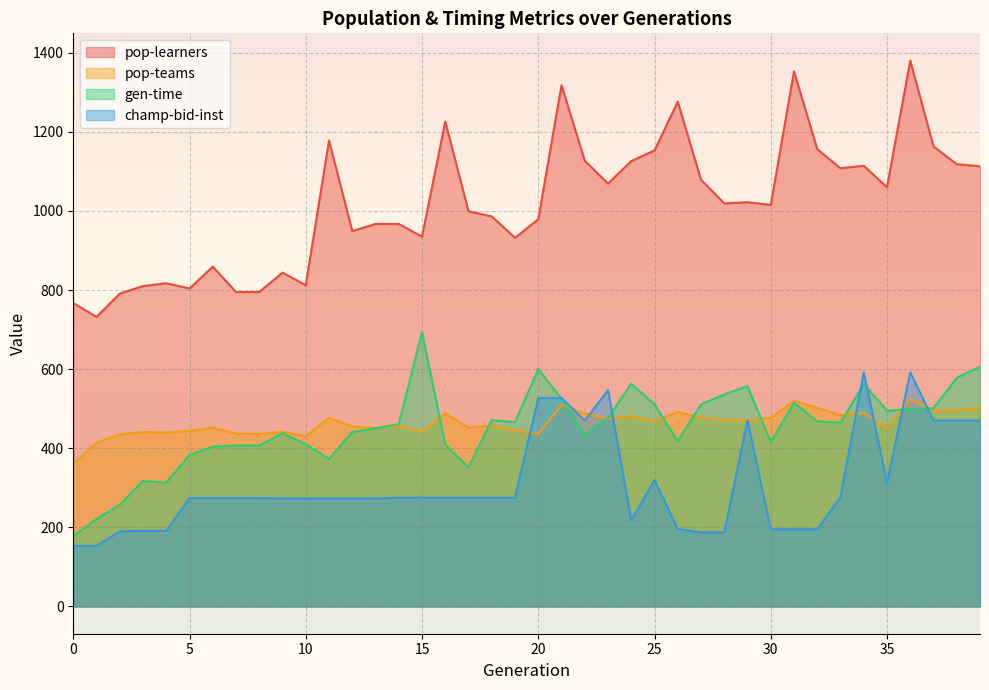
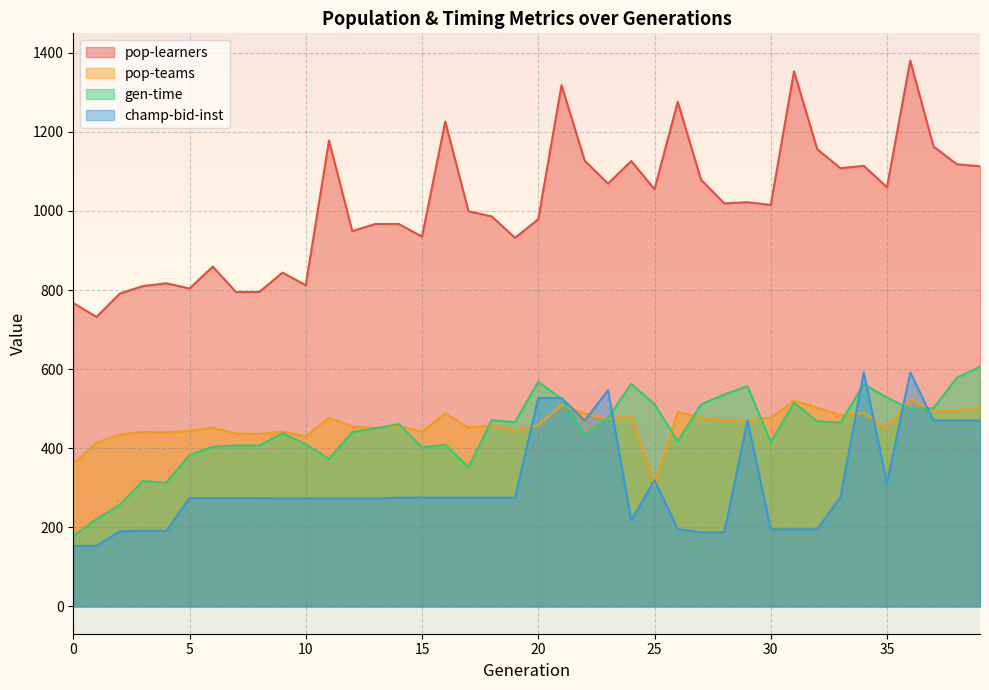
gen-time, 15: 690 -> 400
pop-teams, 20: 440 -> 460
gen-time, 20: 600 -> 570
pop-learners, 25: 1150 -> 1060
pop-teams, 25: 470 -> 310
gen-time, 35: 500 -> 530
